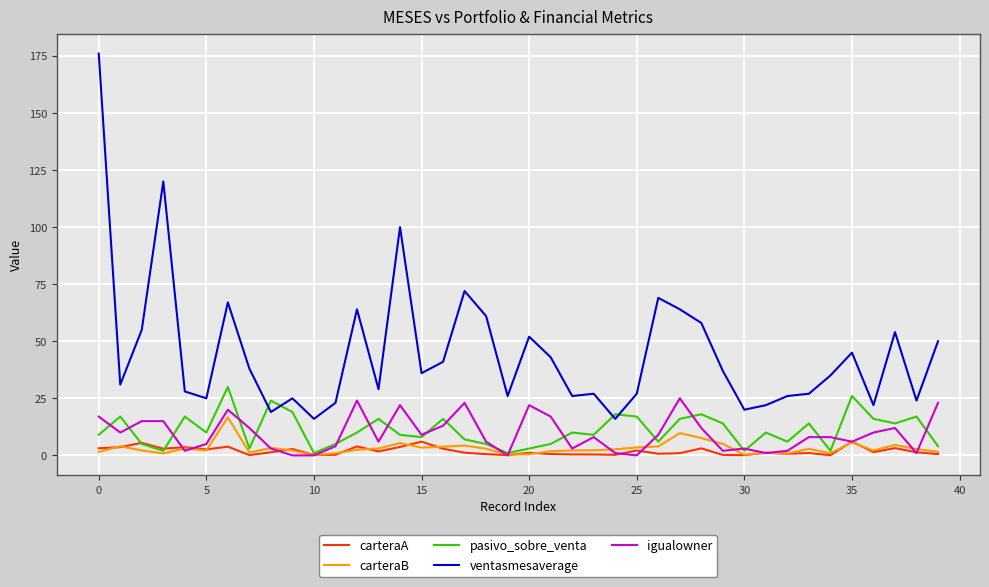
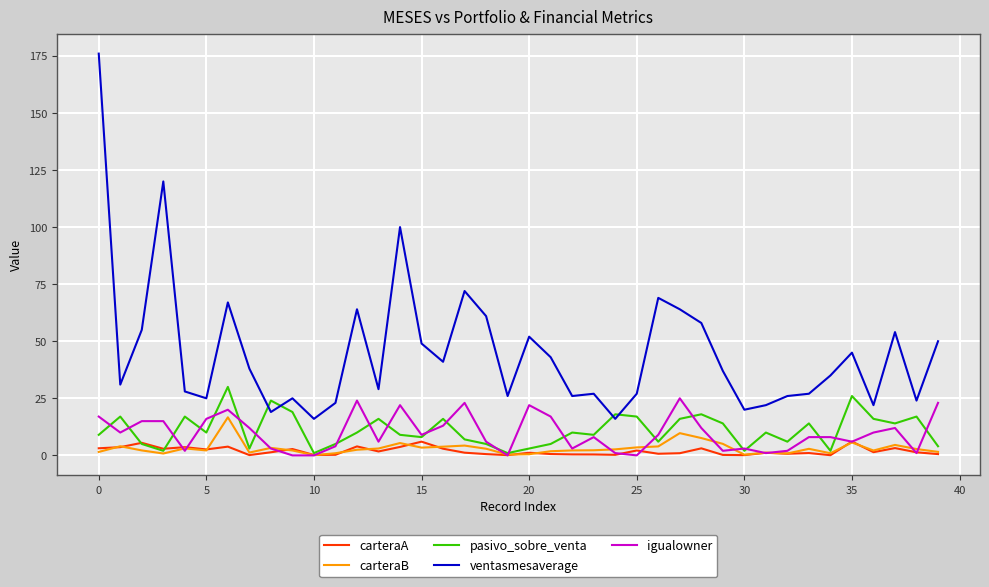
igualowner, 5: 5 -> 16
ventasmesaverage, 15: 36 -> 49
